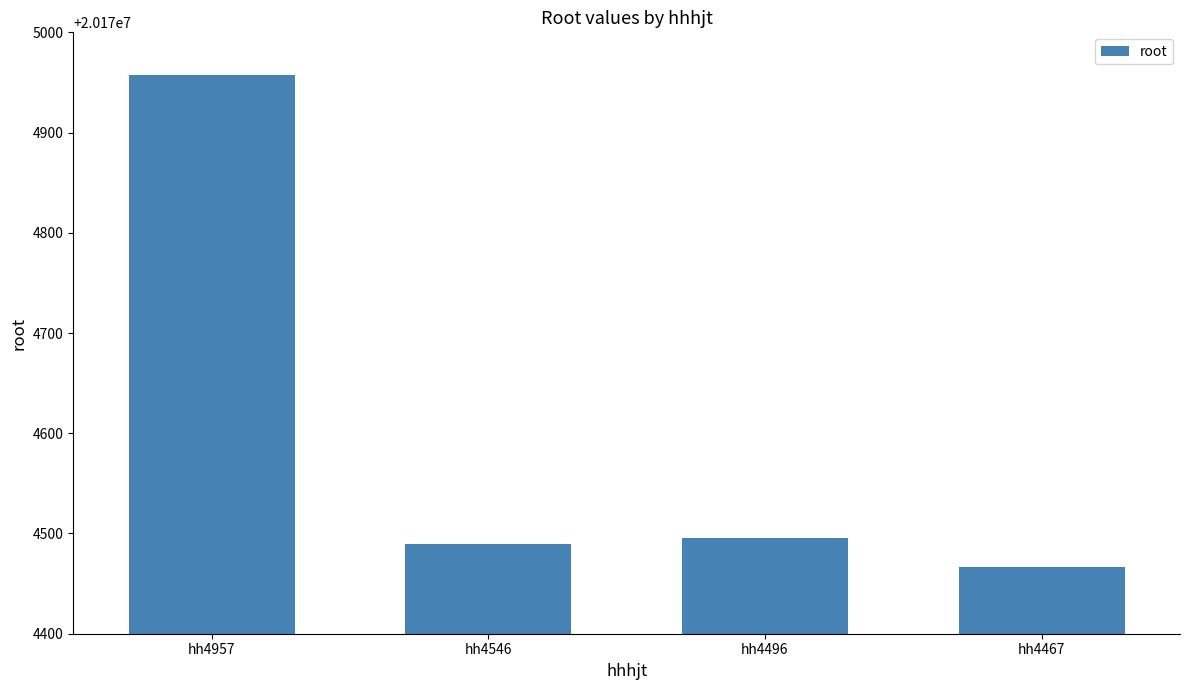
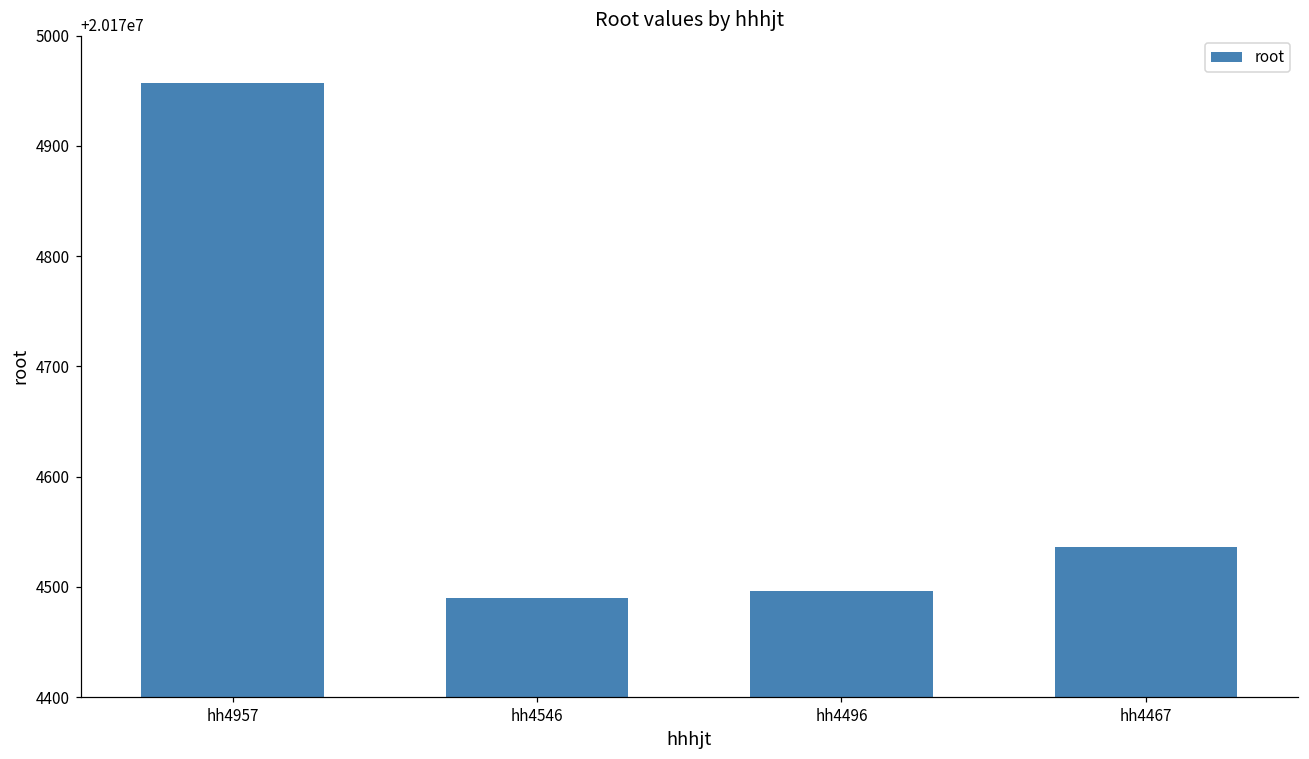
hh4467: 20174467 -> 20174536
